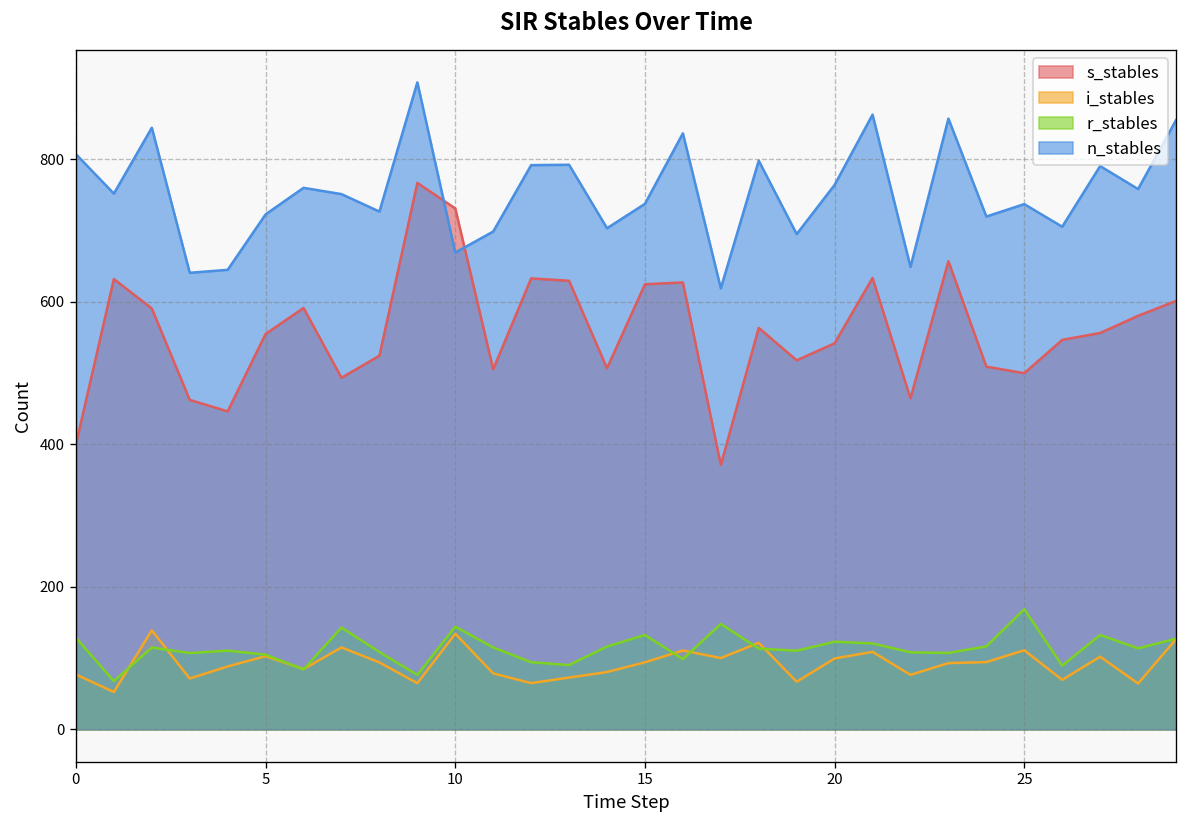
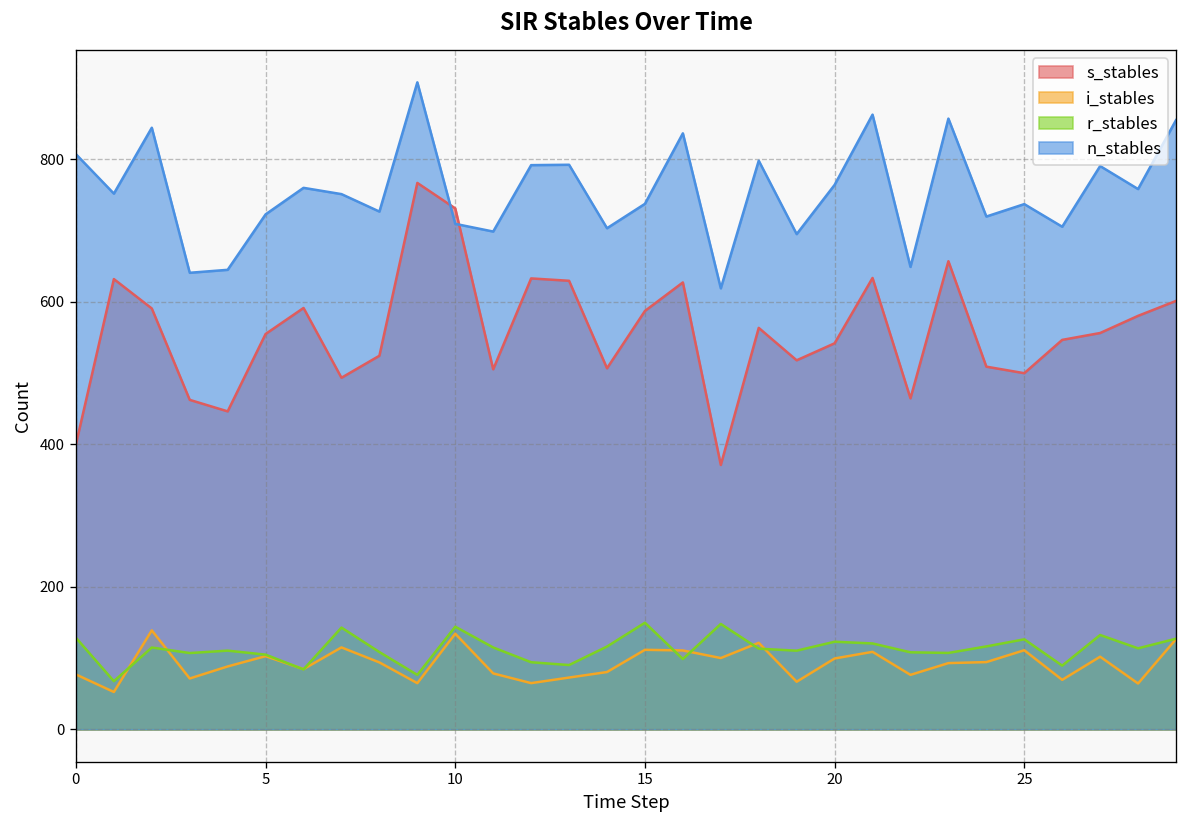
n_stables, 10: 670 -> 710
s_stables, 15: 620 -> 590
i_stables, 15: 90 -> 110
r_stables, 15: 130 -> 150
r_stables, 25: 170 -> 130
